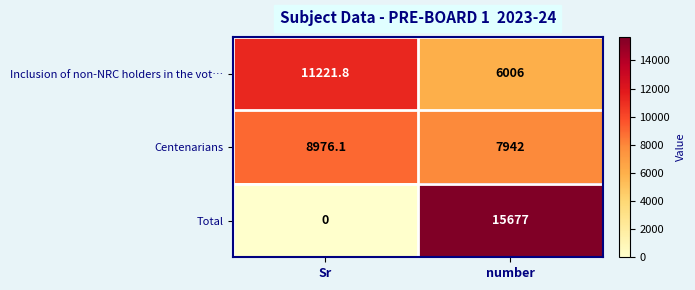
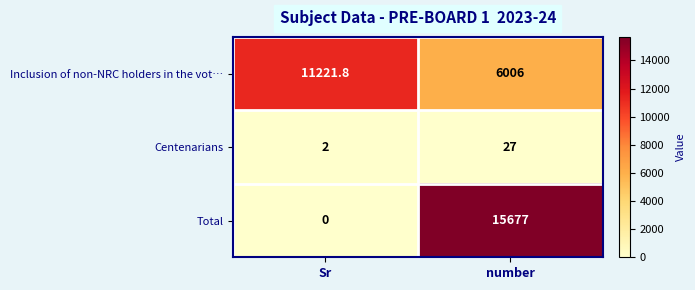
Centenarians, Sr: 8976.1 -> 2
Centenarians, number: 7942 -> 27
